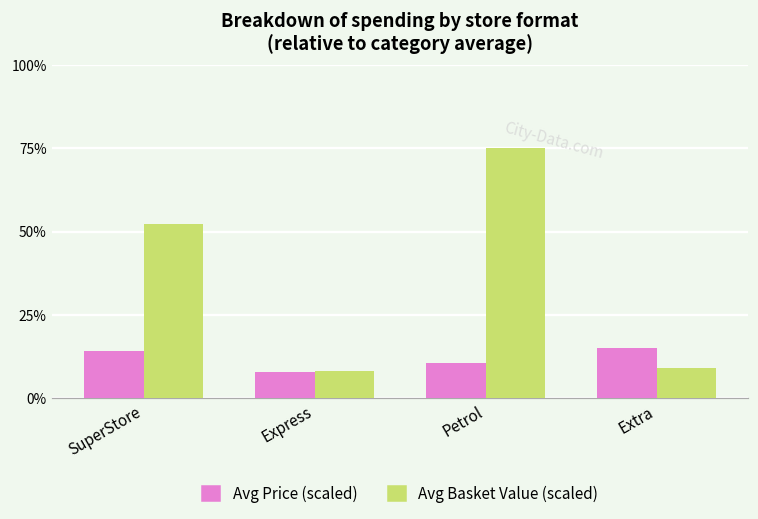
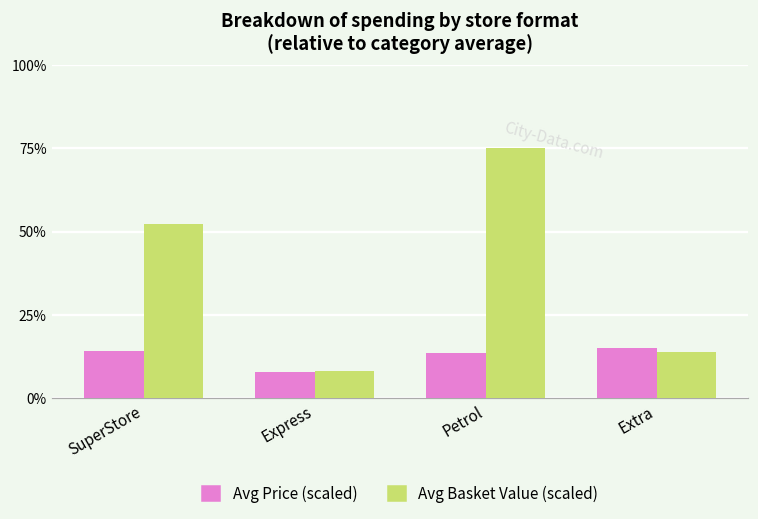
Avg Price (scaled), Petrol: 11% -> 14%
Avg Basket Value (scaled), Extra: 9% -> 14%
